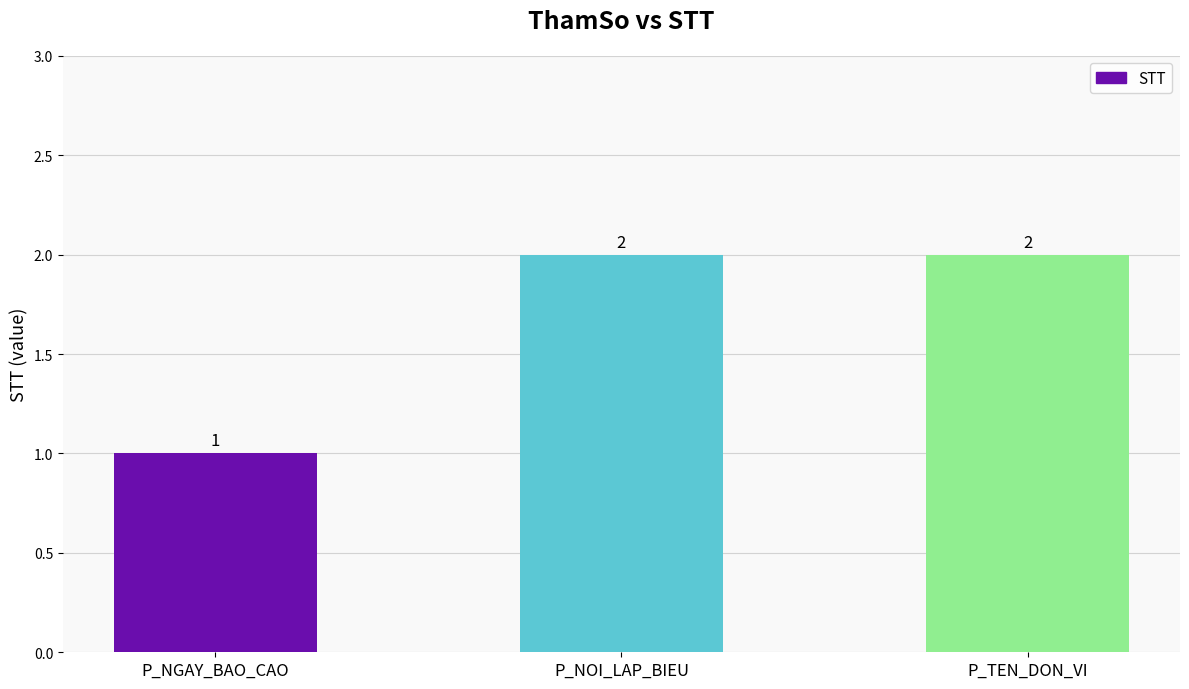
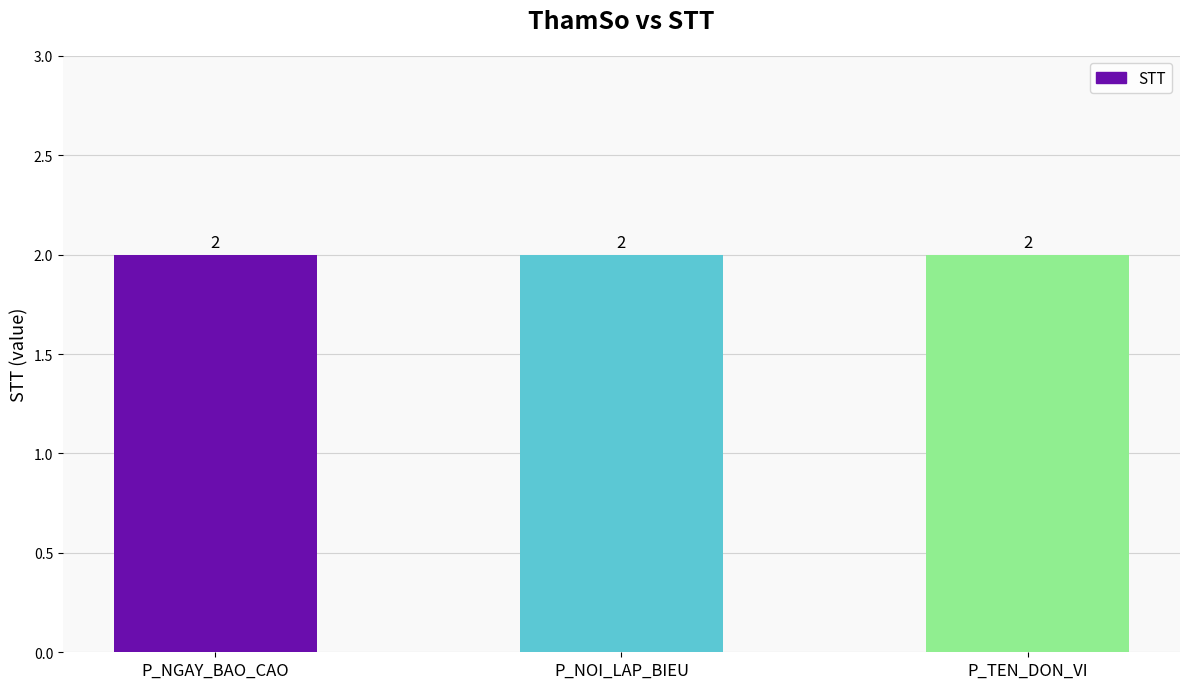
P_NGAY_BAO_CAO: 1 -> 2
